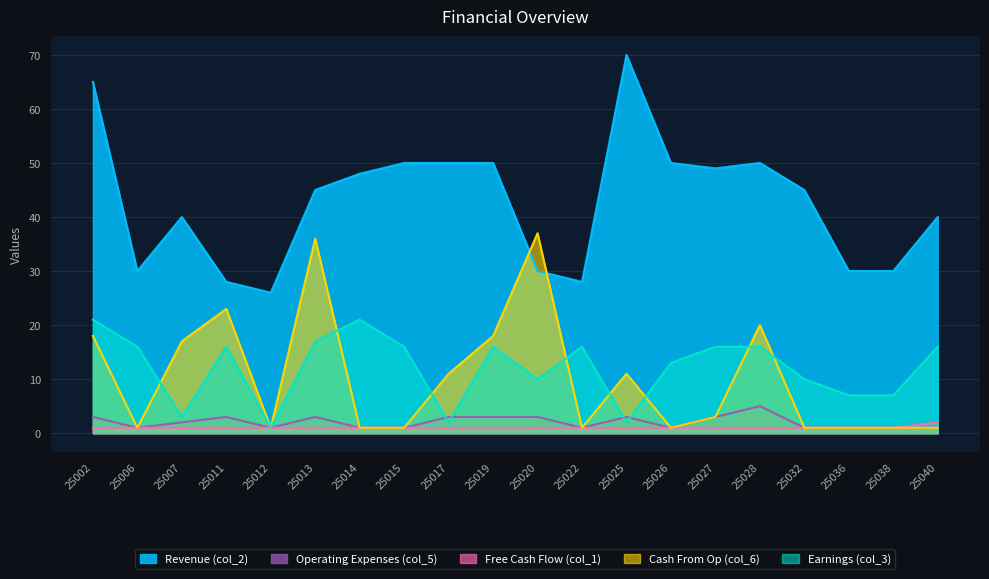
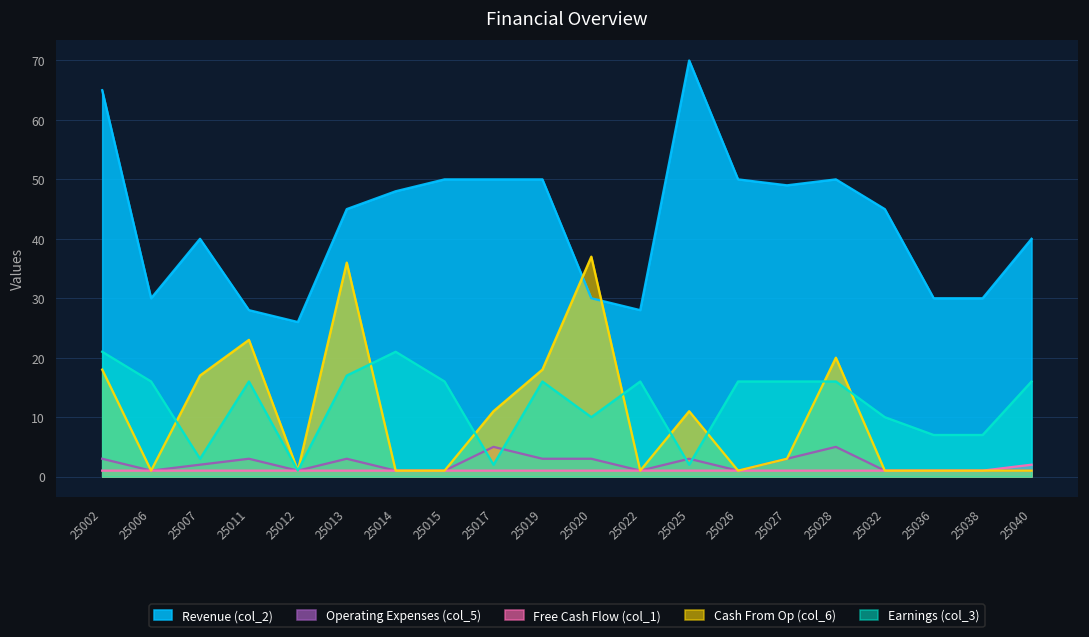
Operating Expenses (col_5), 25017: 3 -> 5
Earnings (col_3), 25026: 13 -> 16
